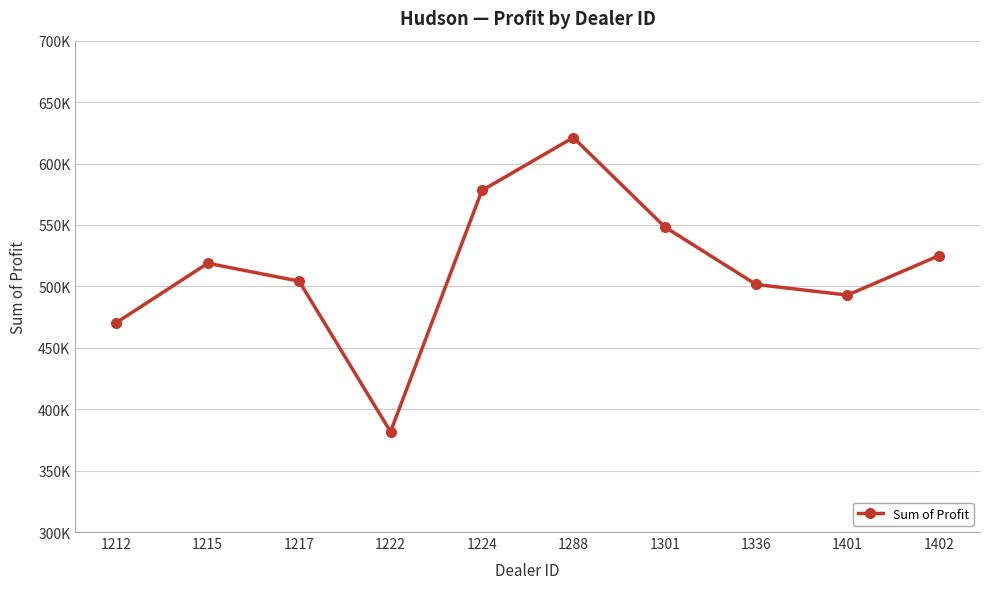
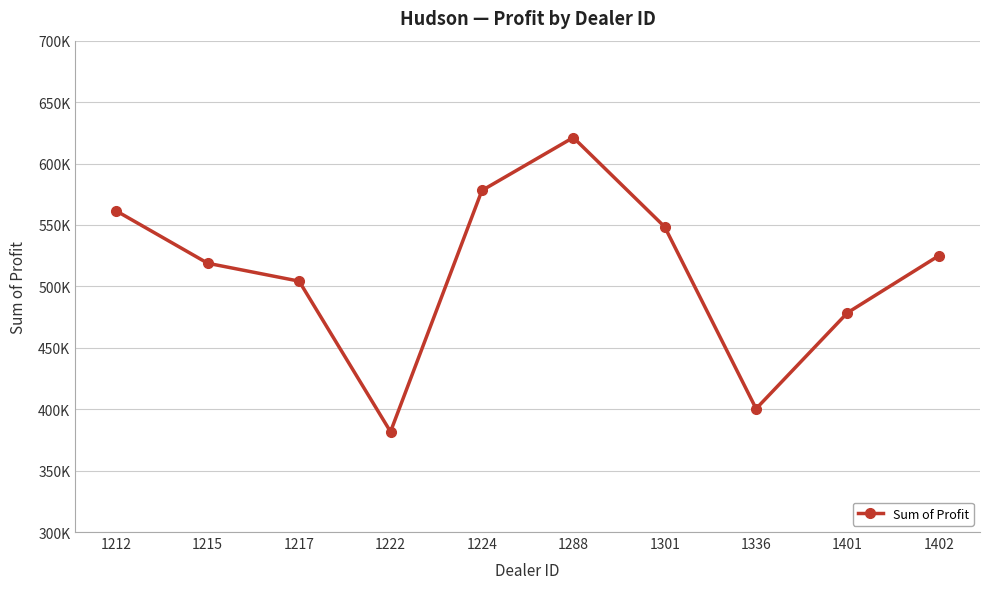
1212: 470000 -> 561000
1336: 502000 -> 400000
1401: 493000 -> 479000
